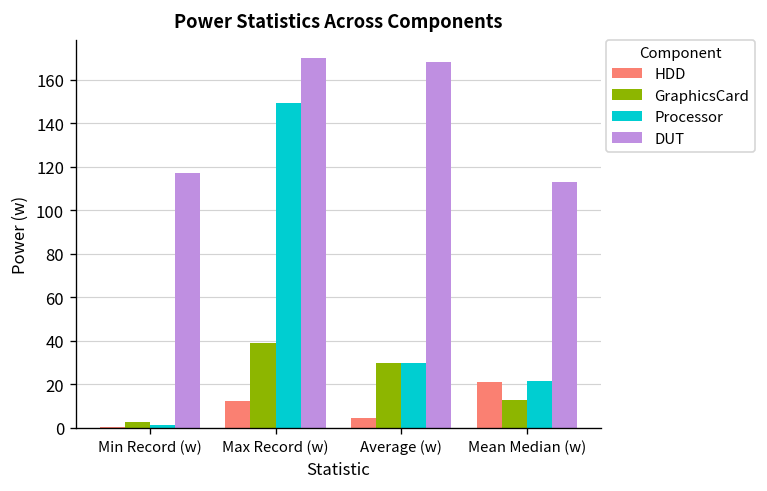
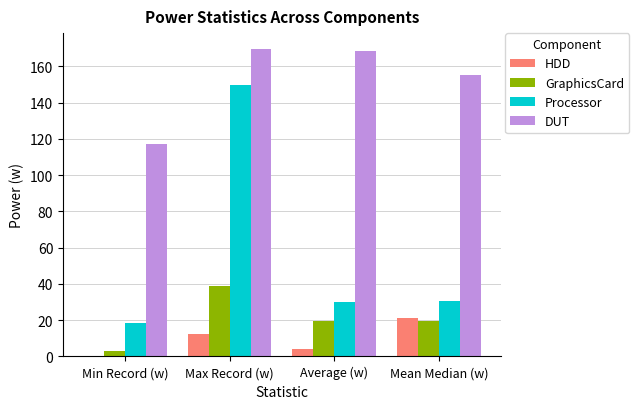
Processor, Min Record (w): 1 -> 19
GraphicsCard, Average (w): 30 -> 20
GraphicsCard, Mean Median (w): 13 -> 20
Processor, Mean Median (w): 22 -> 31
DUT, Mean Median (w): 113 -> 155
